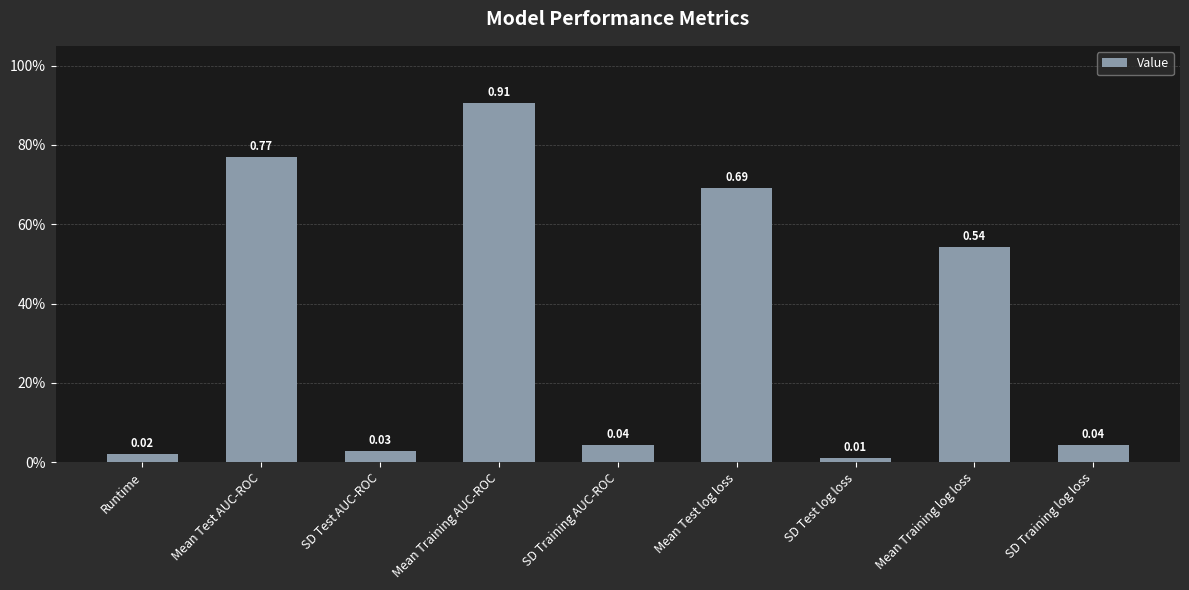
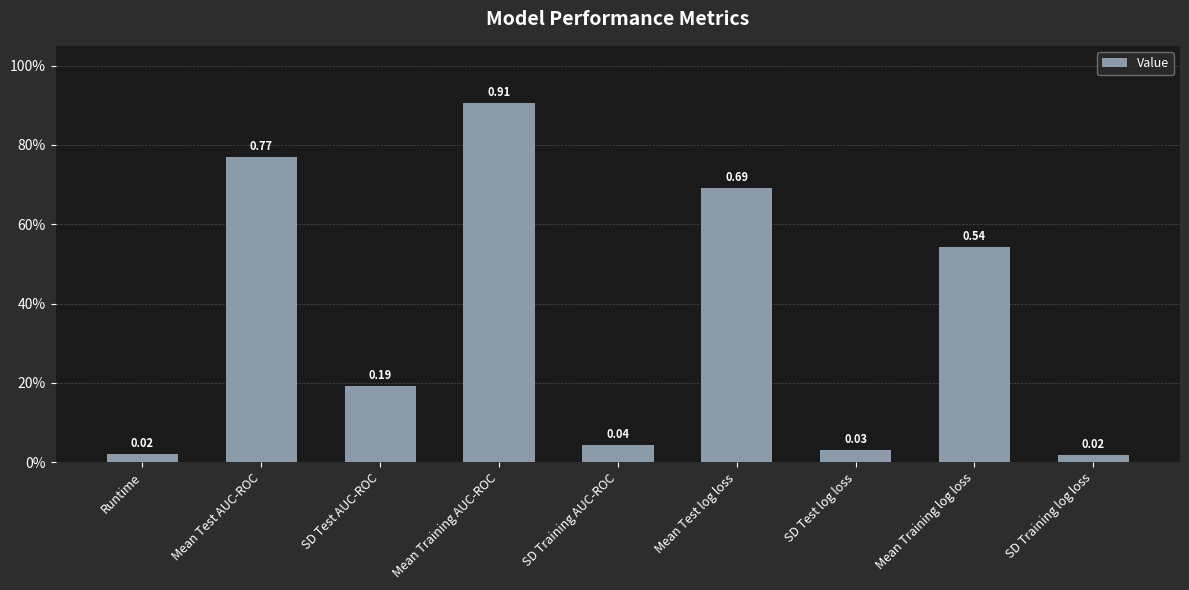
SD Test AUC-ROC: 0.03 -> 0.19
SD Test log loss: 0.01 -> 0.03
SD Training log loss: 0.04 -> 0.02
